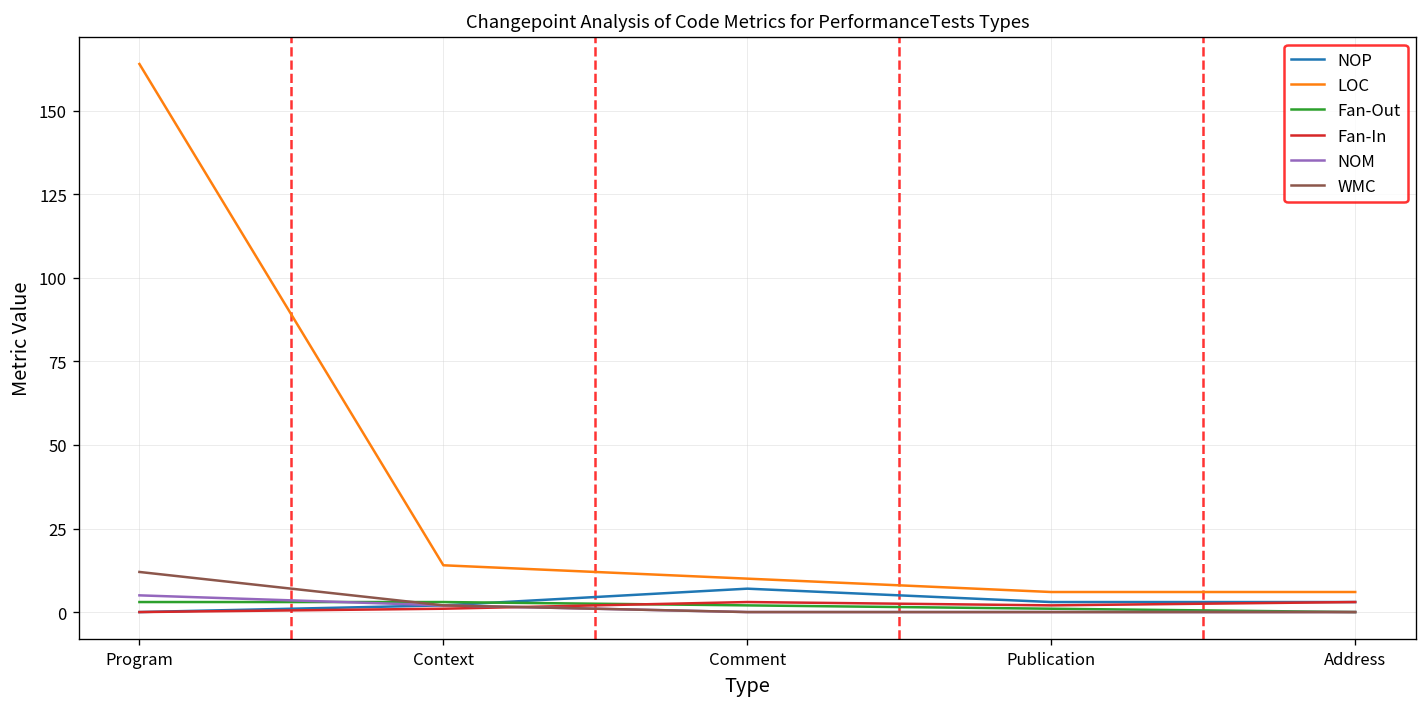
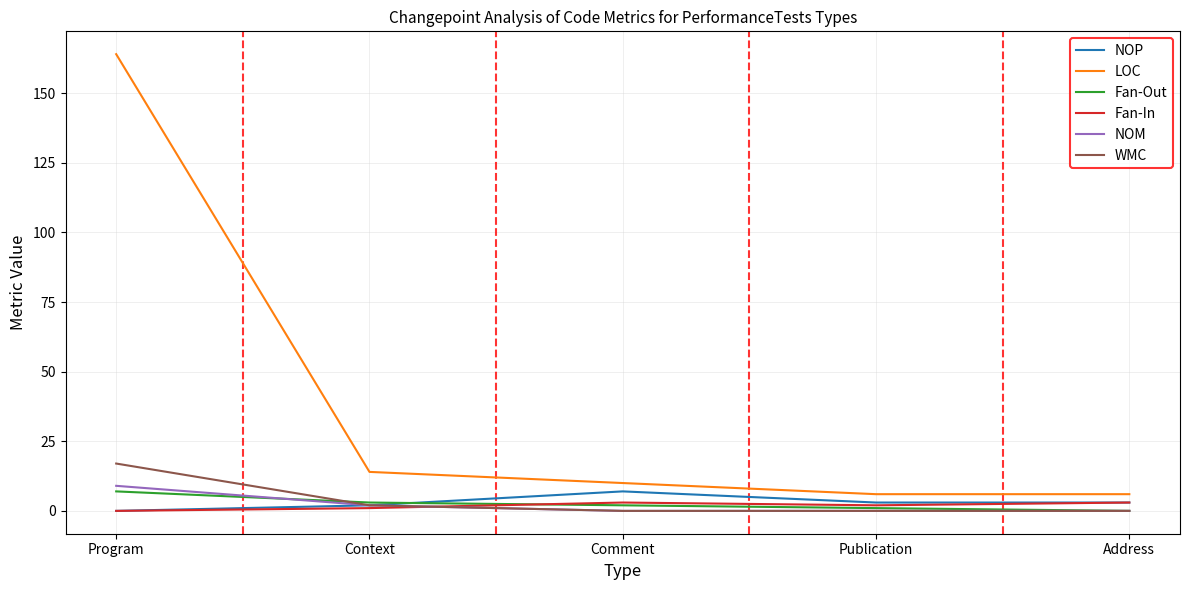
Fan-Out, Program: 3 -> 7
NOM, Program: 5 -> 9
WMC, Program: 12 -> 17
